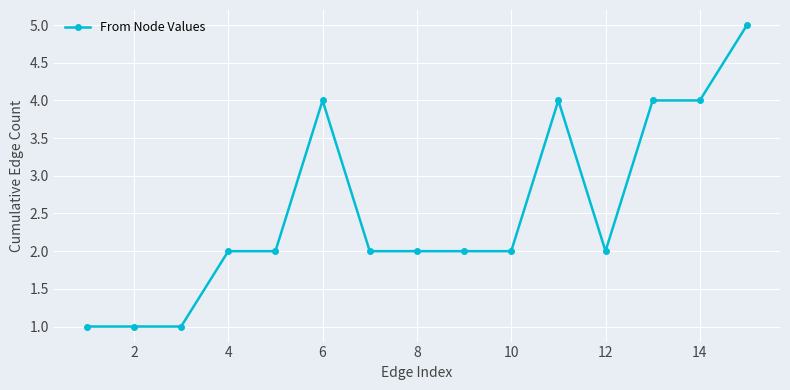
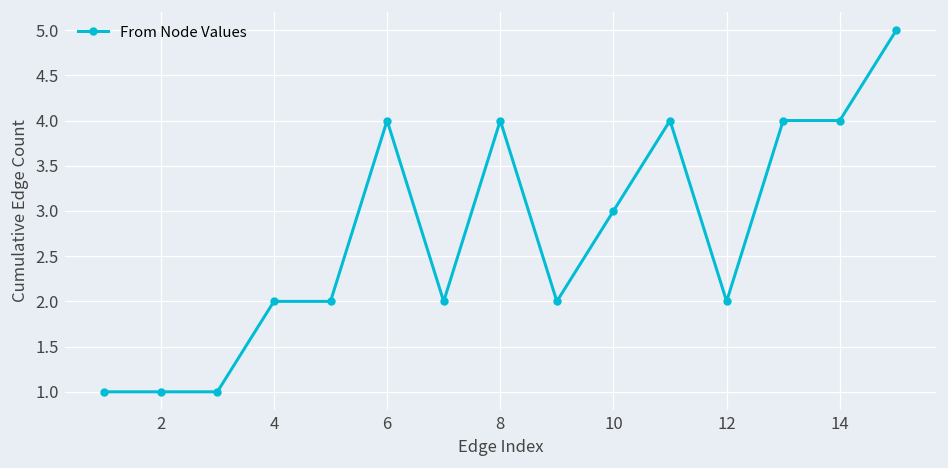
8: 2 -> 4
10: 2 -> 3
